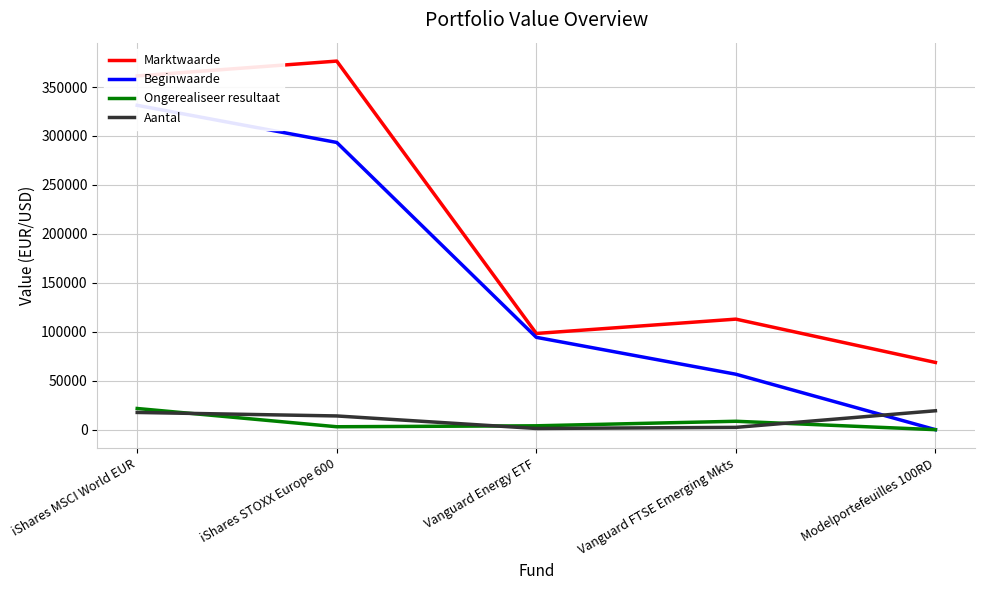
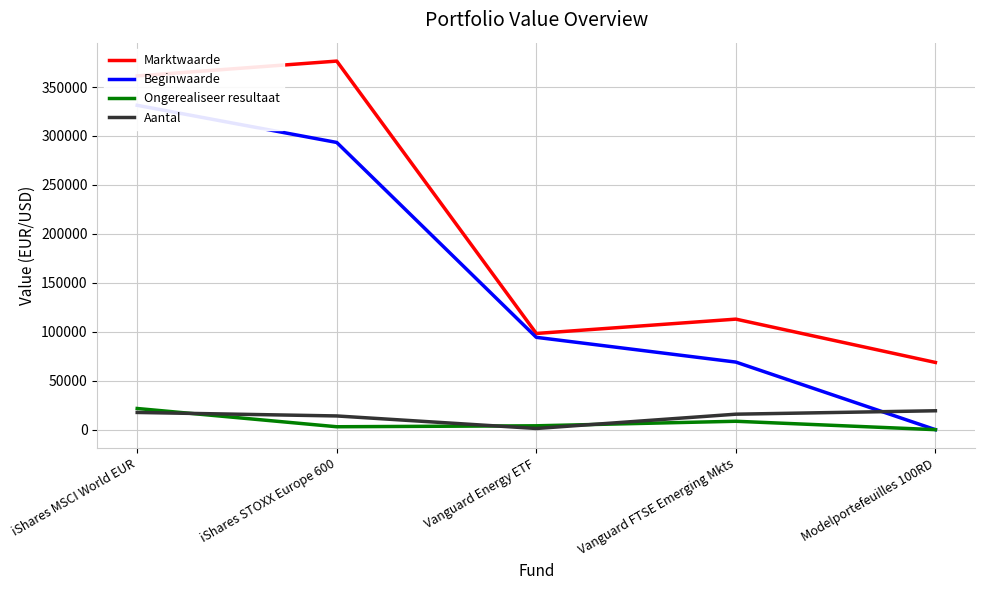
Beginwaarde, Vanguard FTSE Emerging Mkts: 60000 -> 70000
Aantal, Vanguard FTSE Emerging Mkts: 0 -> 20000
